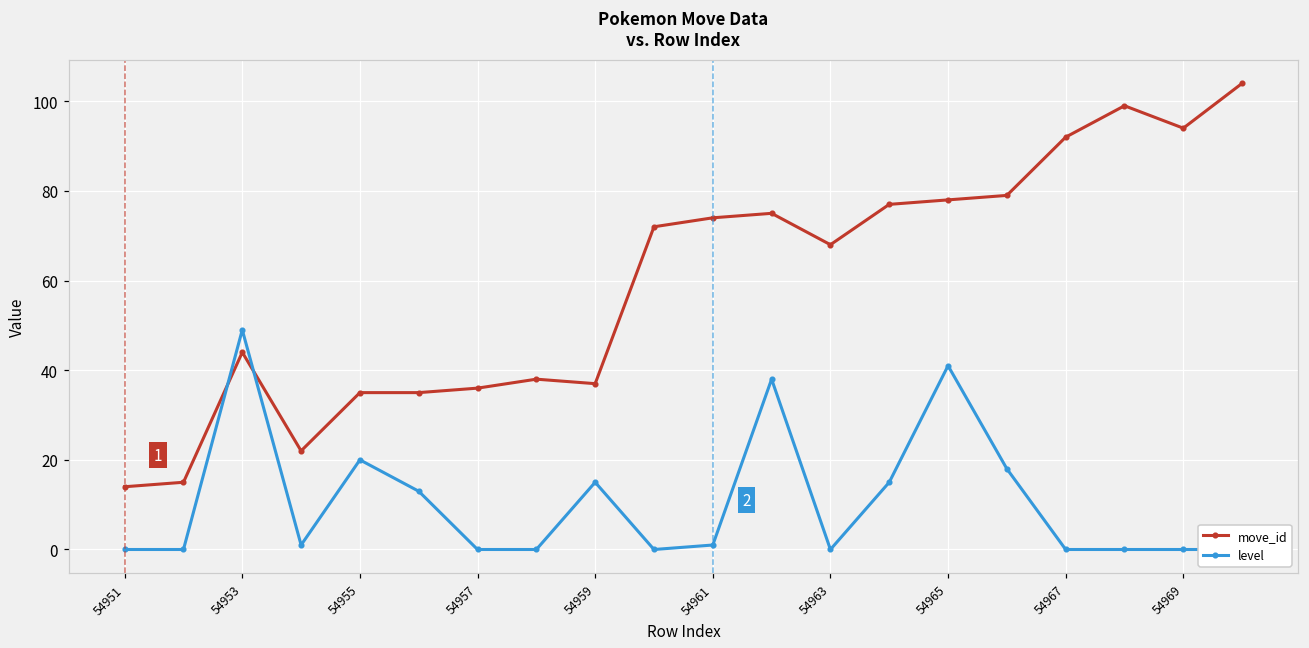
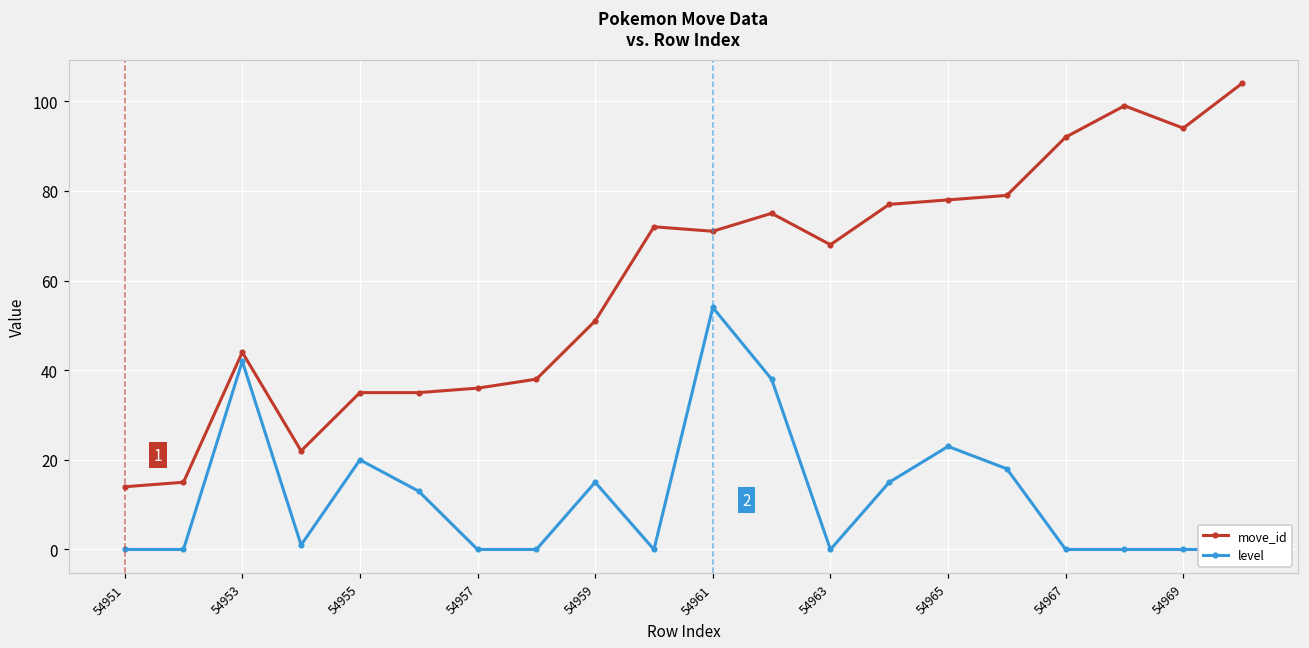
level, 54953: 49 -> 42
move_id, 54959: 37 -> 51
move_id, 54961: 74 -> 71
level, 54961: 1 -> 54
level, 54965: 41 -> 23
